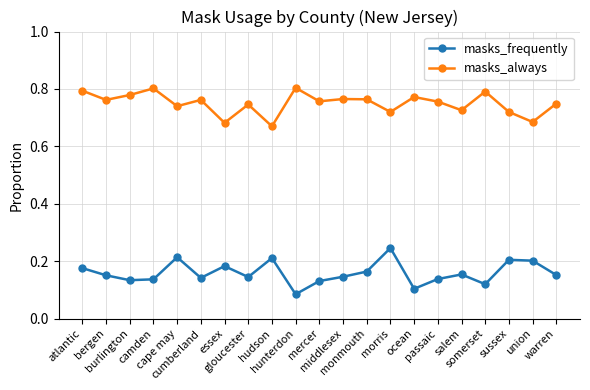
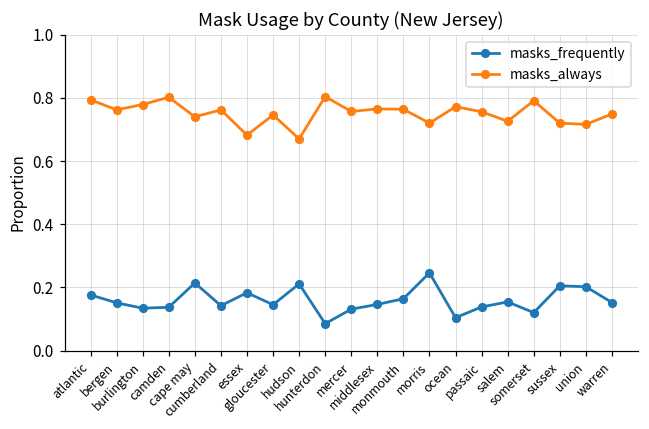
masks_always, union: 0.69 -> 0.72
